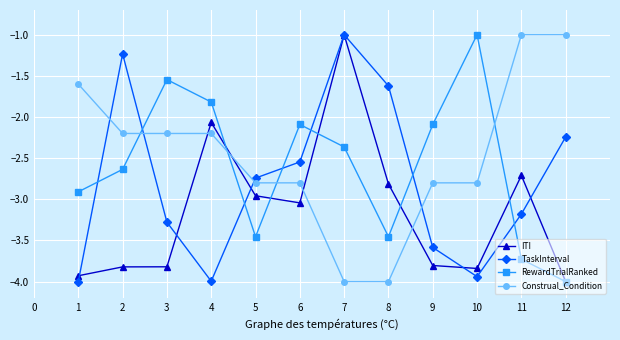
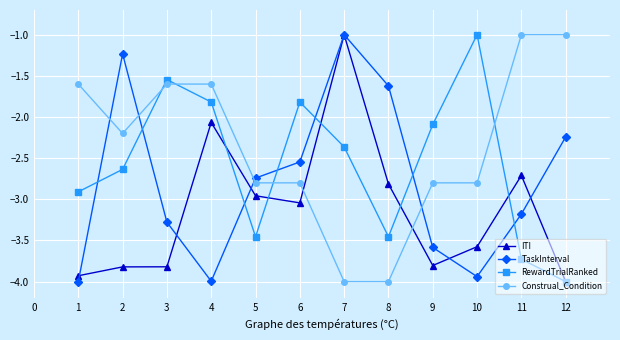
Construal_Condition, 3: -2.2 -> -1.6
Construal_Condition, 4: -2.2 -> -1.6
RewardTrialRanked, 6: -2.1 -> -1.8
ITI, 10: -3.8 -> -3.6
